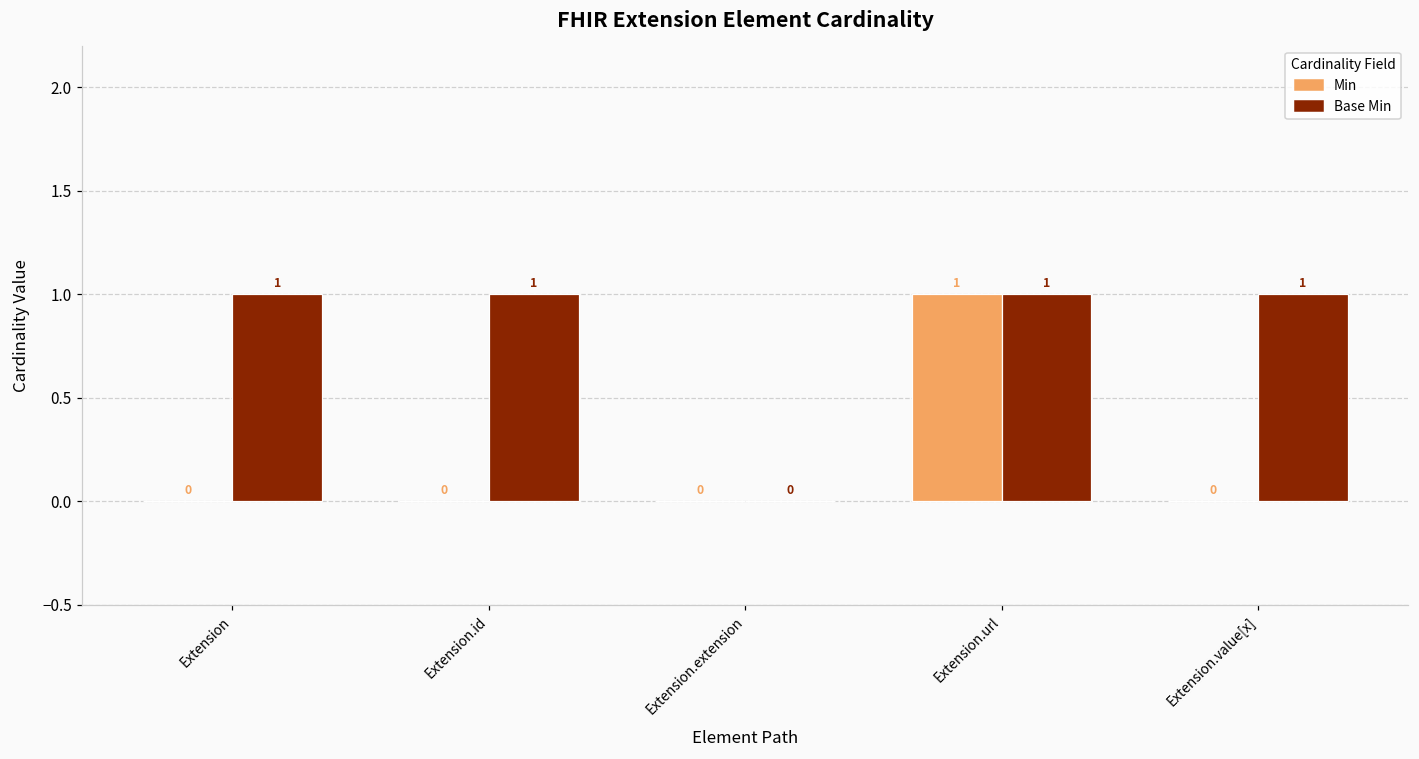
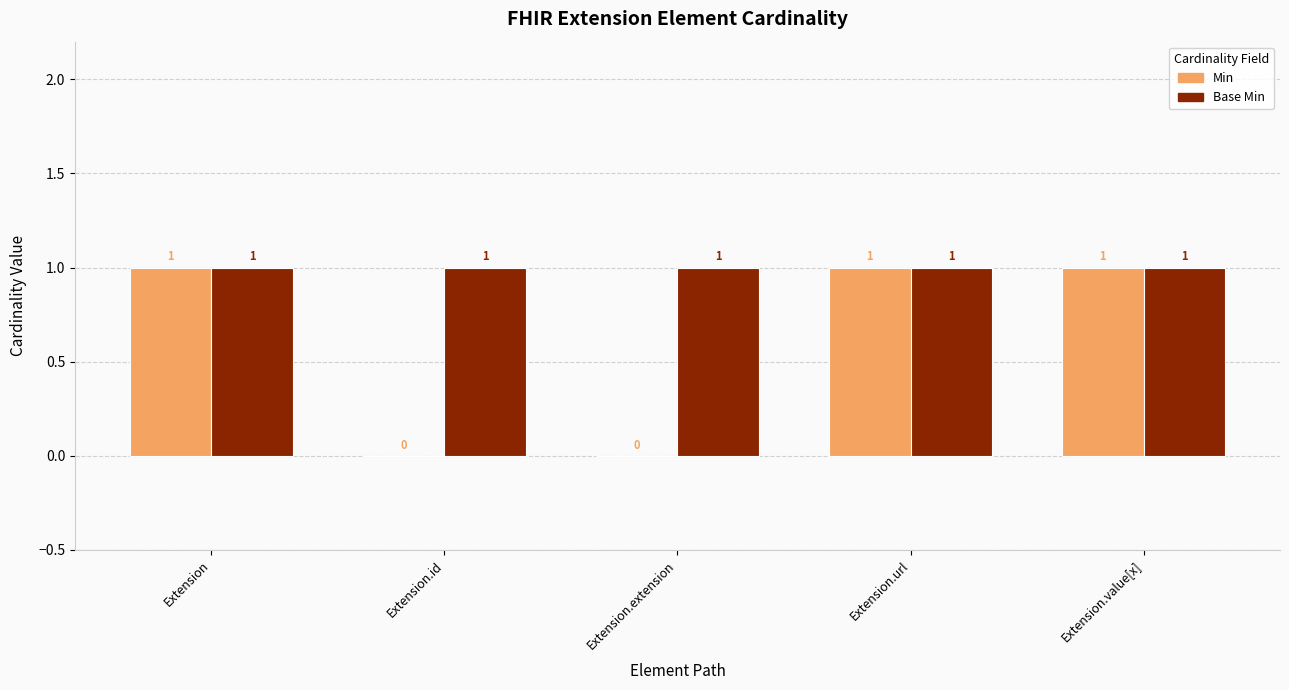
Min, Extension: 0 -> 1
Base Min, Extension.extension: 0 -> 1
Min, Extension.value[x]: 0 -> 1
